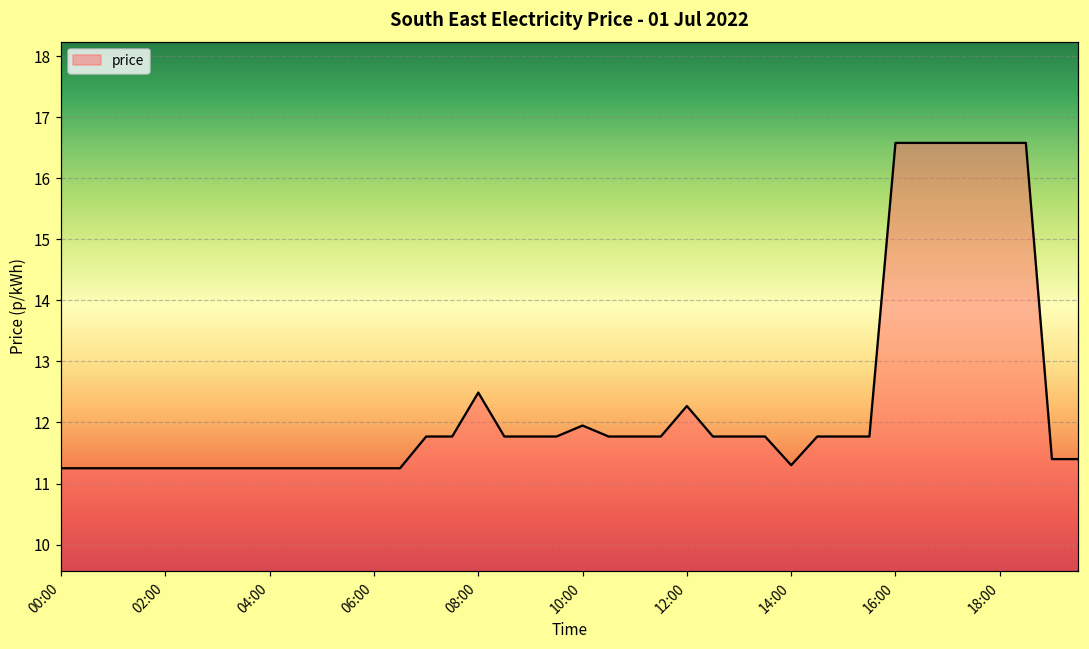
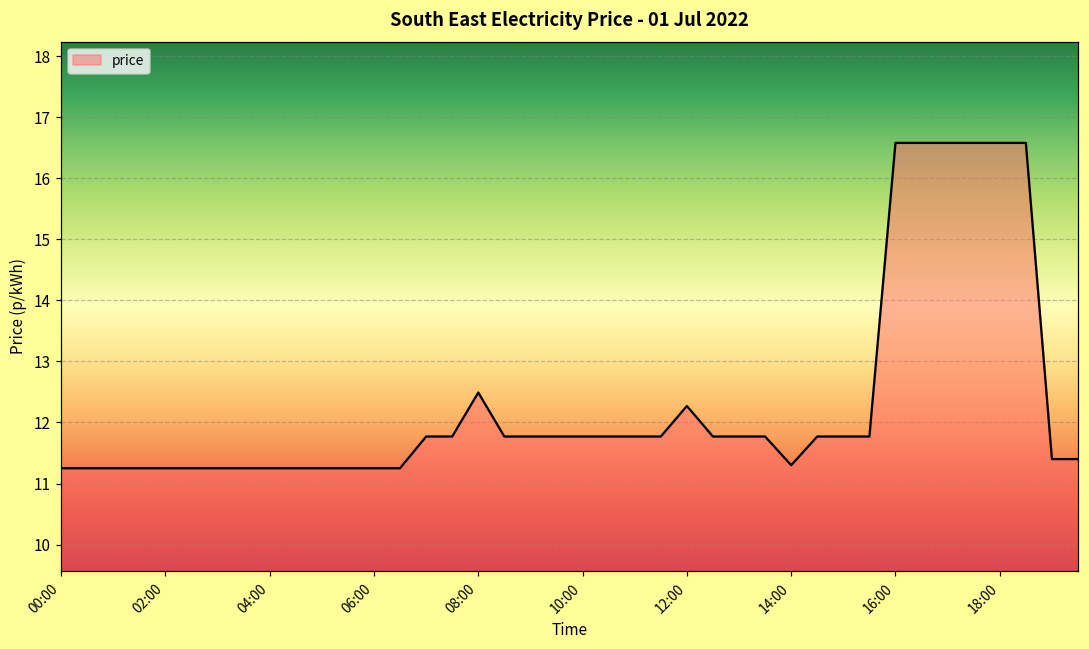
10:00: 12.0 -> 11.8
